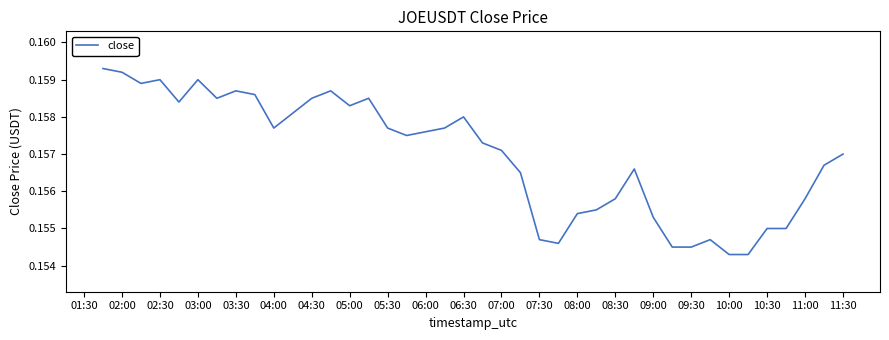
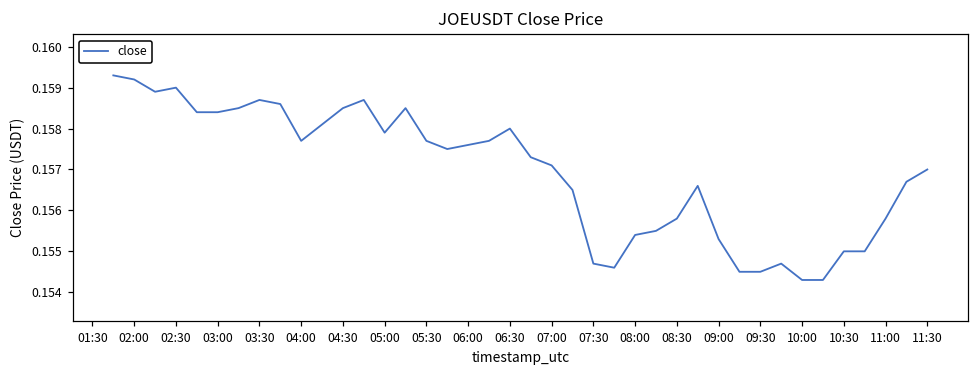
03:00: 0.1590 -> 0.1584
05:00: 0.1583 -> 0.1579
